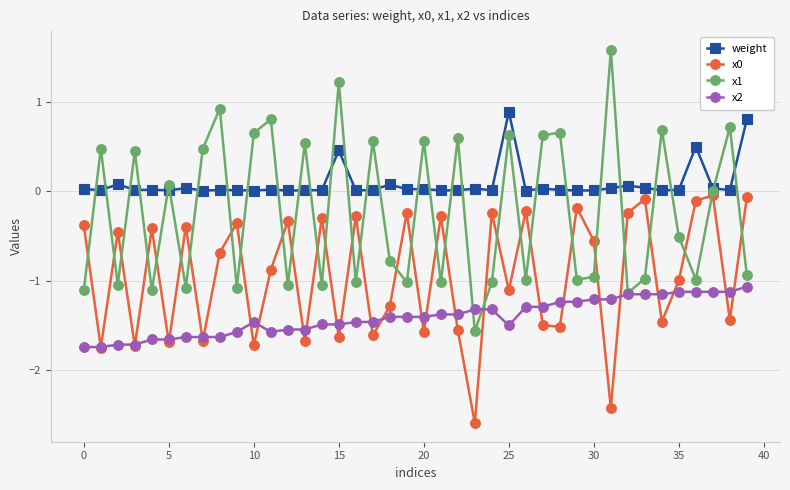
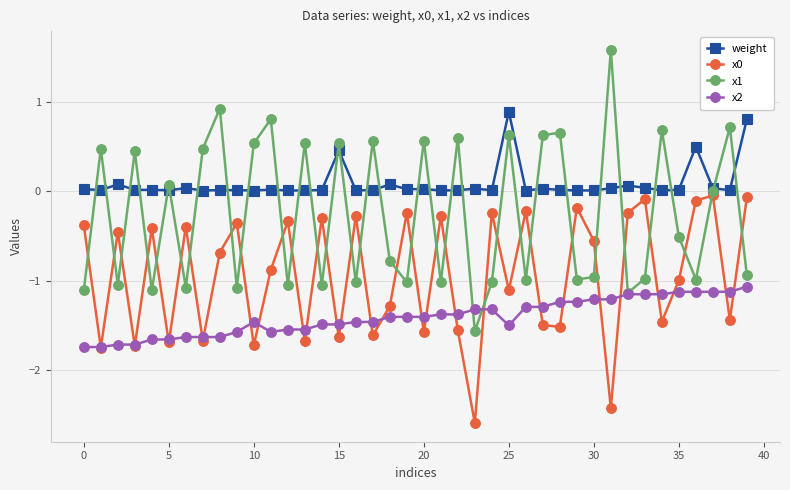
x1, 10: 0.7 -> 0.5
x1, 15: 1.2 -> 0.5
